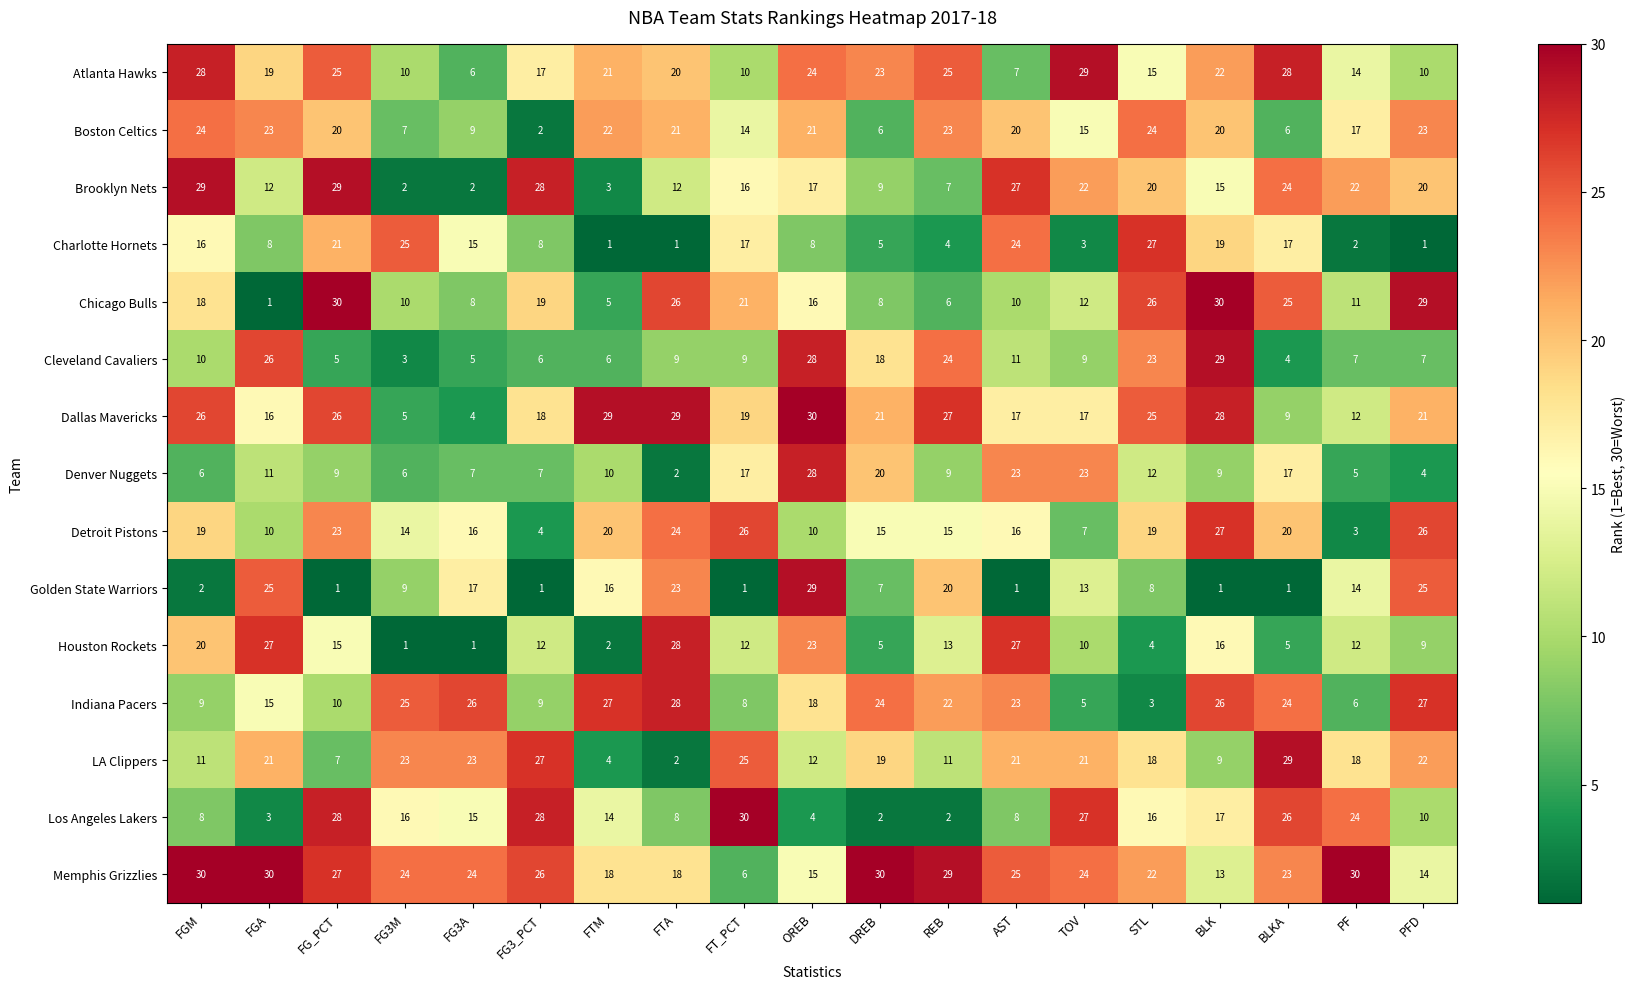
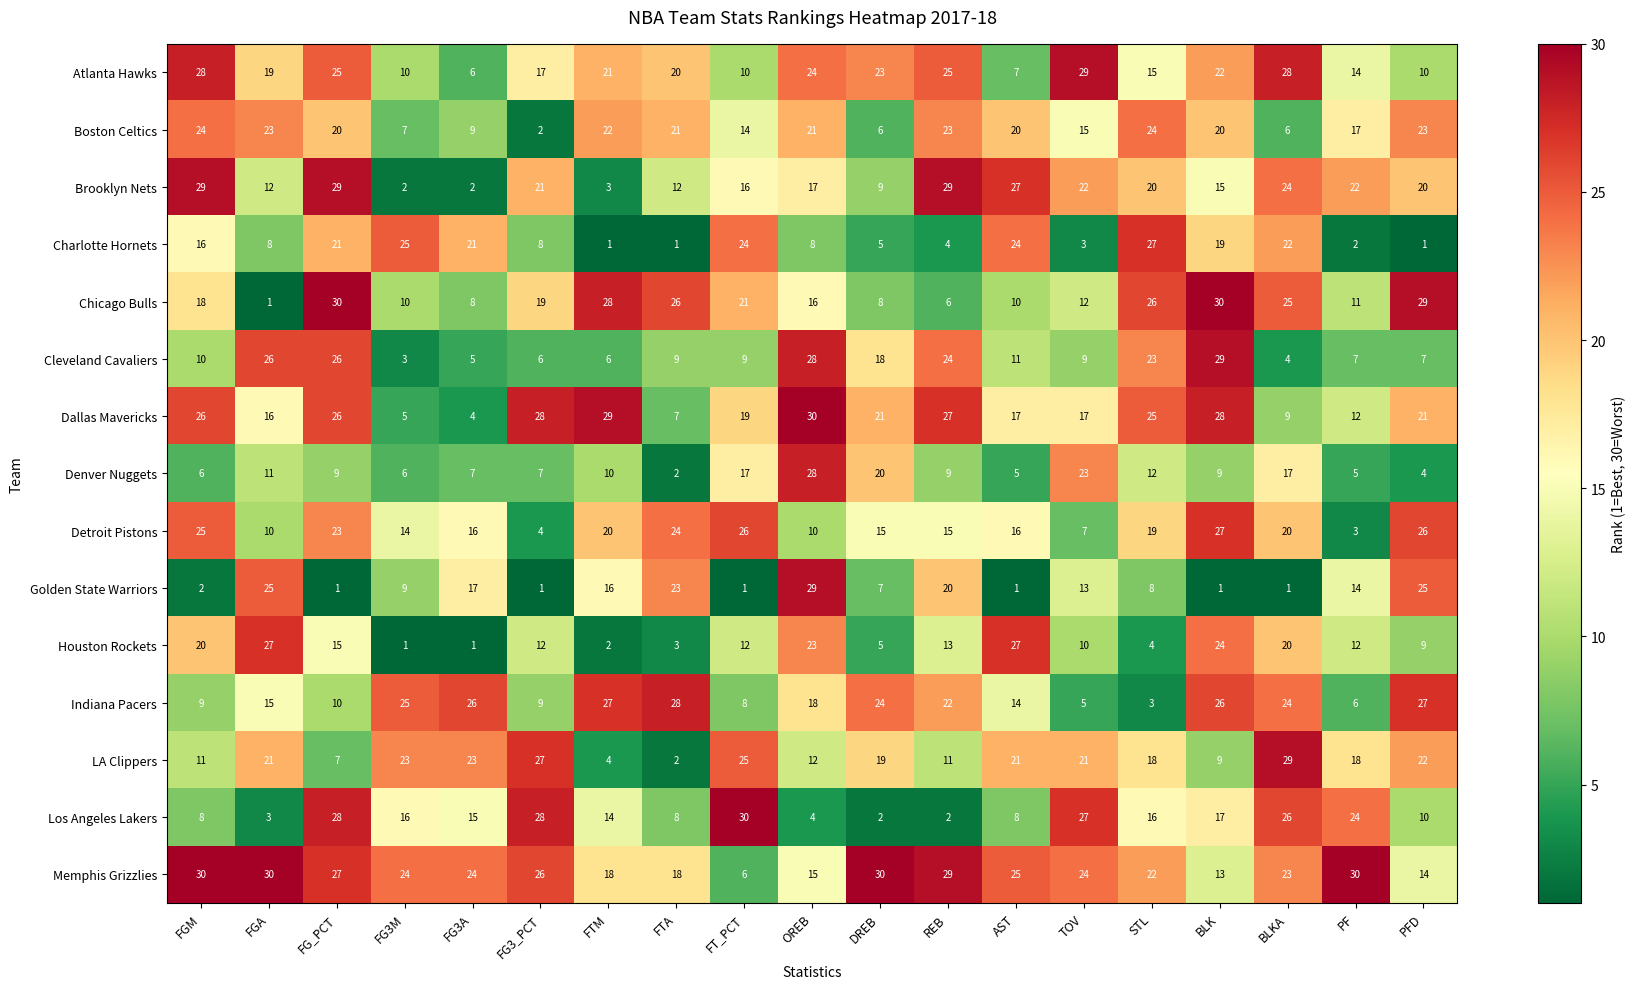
Brooklyn Nets, FG3_PCT: 28 -> 21
Brooklyn Nets, REB: 7 -> 29
Charlotte Hornets, FG3A: 15 -> 21
Charlotte Hornets, FT_PCT: 17 -> 24
Charlotte Hornets, BLKA: 17 -> 22
Chicago Bulls, FTM: 5 -> 28
Cleveland Cavaliers, FG_PCT: 5 -> 26
Dallas Mavericks, FG3_PCT: 18 -> 28
Dallas Mavericks, FTA: 29 -> 7
Denver Nuggets, AST: 23 -> 5
Detroit Pistons, FGM: 19 -> 25
Houston Rockets, FTA: 28 -> 3
Houston Rockets, BLK: 16 -> 24
Houston Rockets, BLKA: 5 -> 20
Indiana Pacers, AST: 23 -> 14
